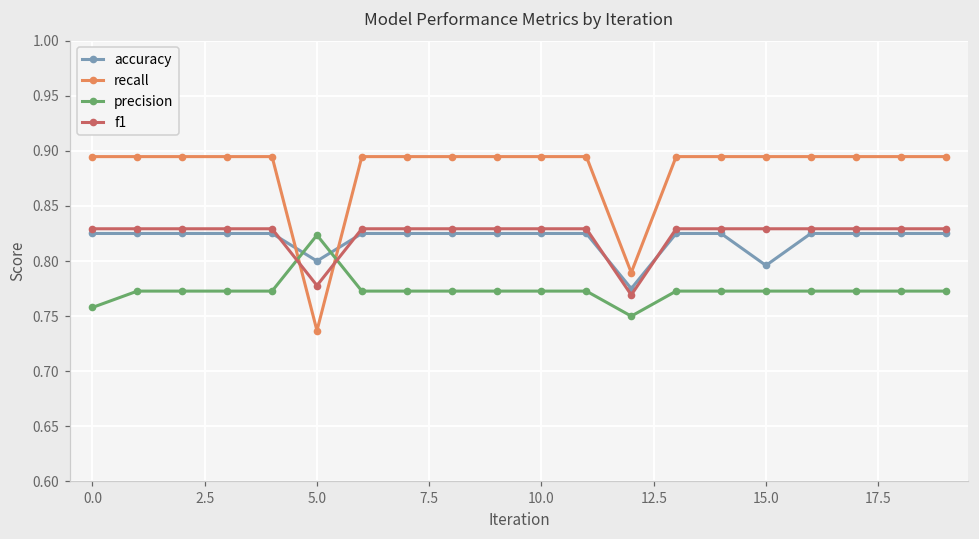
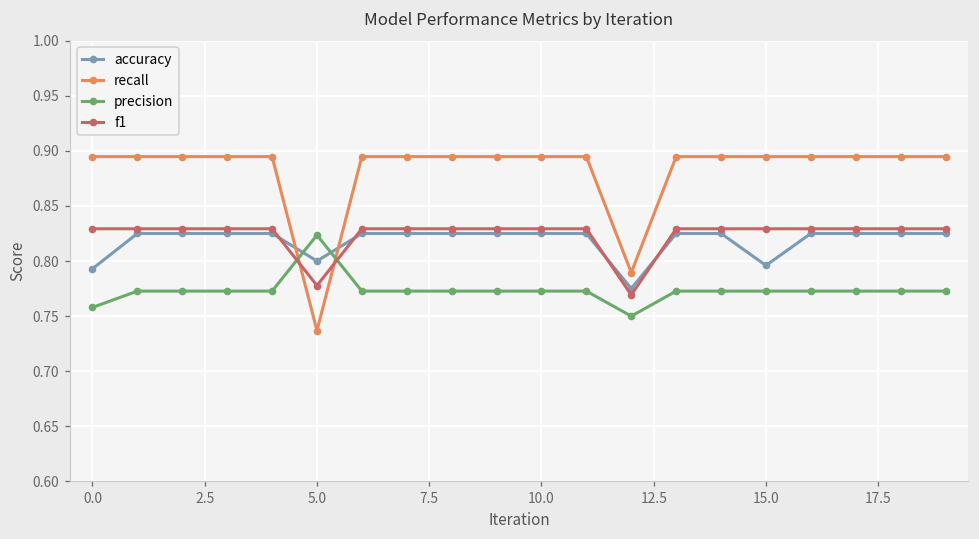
accuracy, 0.0: 0.825 -> 0.793
